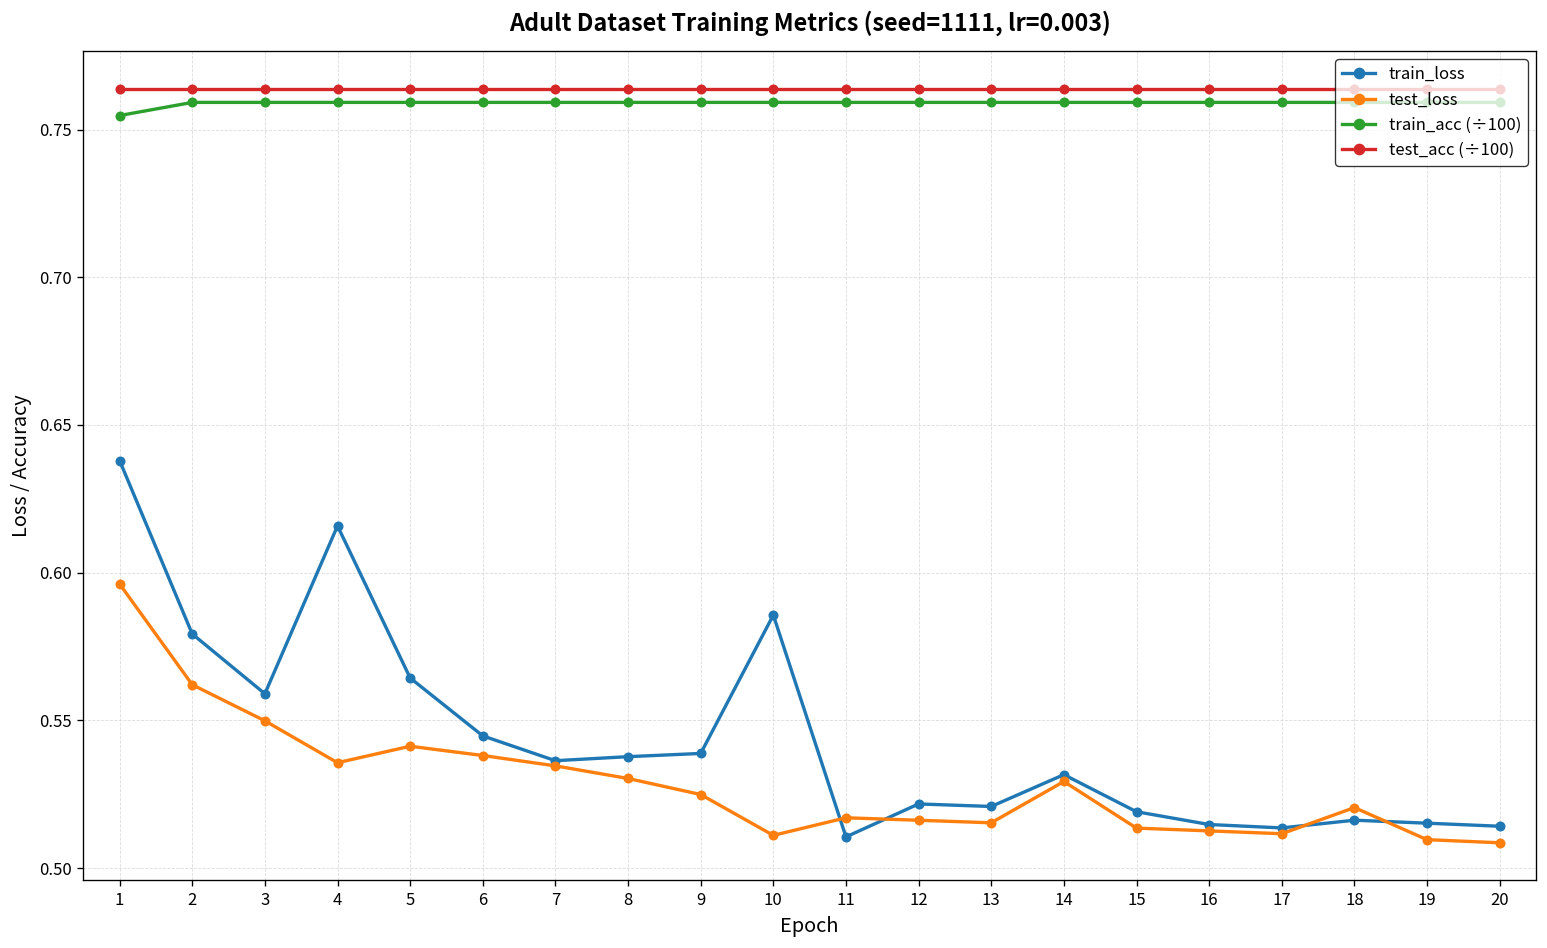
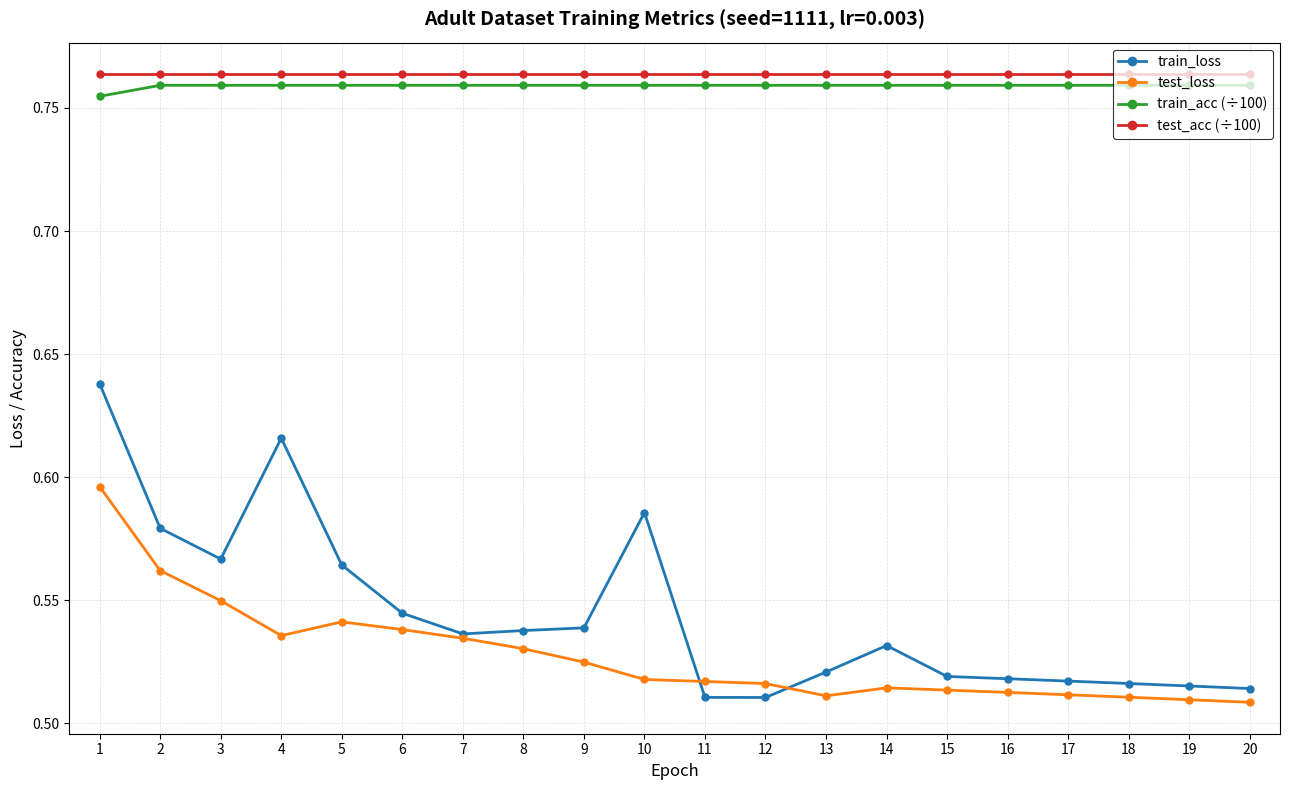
train_loss, 3: 0.559 -> 0.567
test_loss, 10: 0.511 -> 0.518
train_loss, 12: 0.522 -> 0.511
test_loss, 13: 0.515 -> 0.511
test_loss, 14: 0.529 -> 0.514
train_loss, 16: 0.515 -> 0.518
train_loss, 17: 0.514 -> 0.517
test_loss, 18: 0.520 -> 0.511
